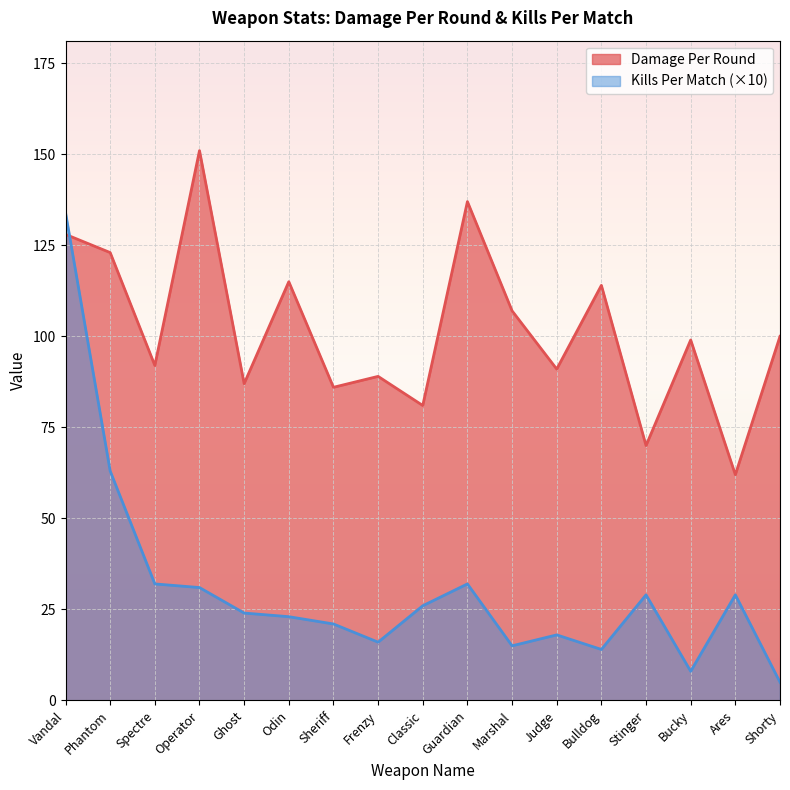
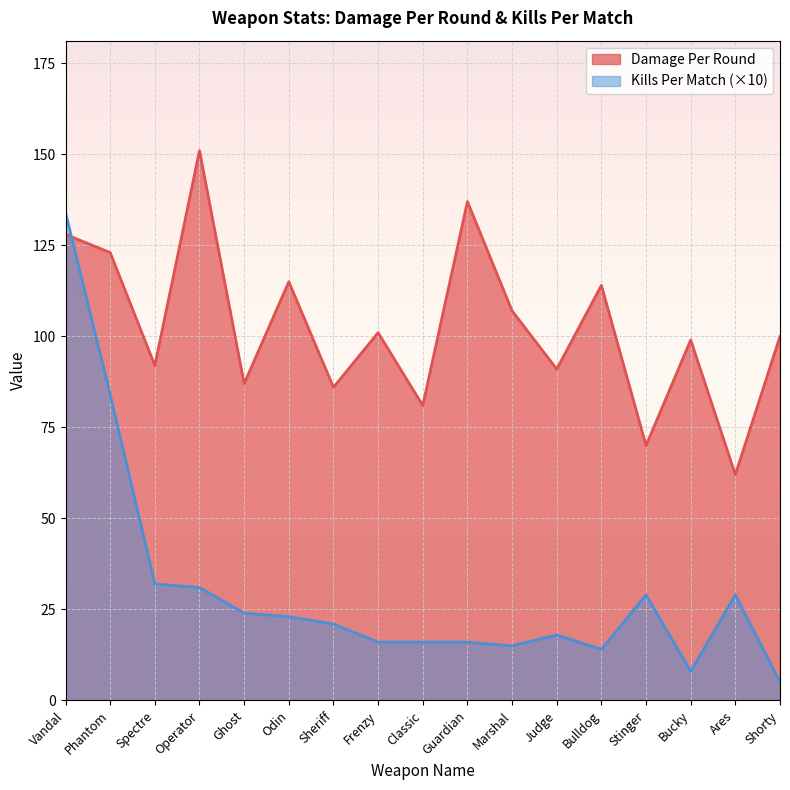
Kills Per Match (×10), Phantom: 63 -> 84
Damage Per Round, Frenzy: 89 -> 101
Kills Per Match (×10), Classic: 26 -> 16
Kills Per Match (×10), Guardian: 32 -> 16
